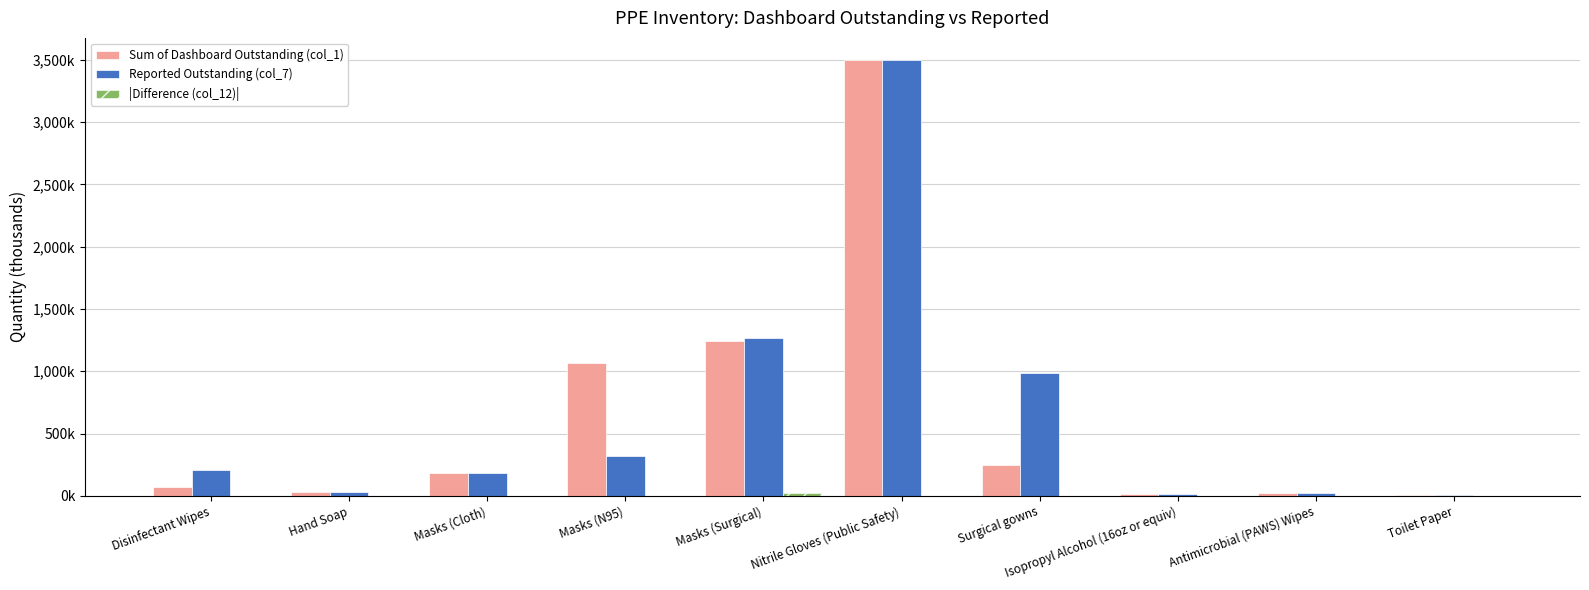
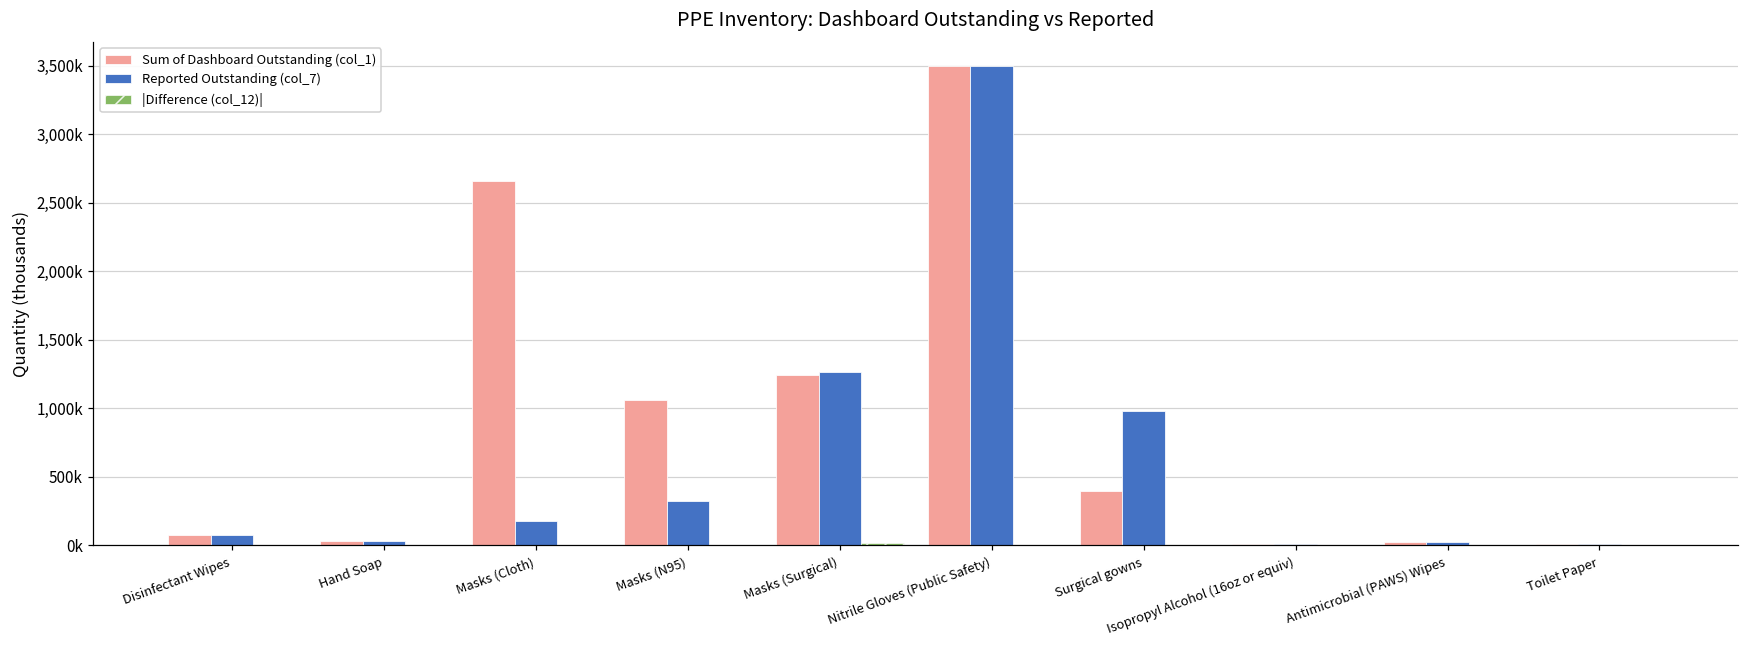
Reported Outstanding (col_7), Disinfectant Wipes: 210,000 -> 70,000
Sum of Dashboard Outstanding (col_1), Masks (Cloth): 180,000 -> 2,660,000
Sum of Dashboard Outstanding (col_1), Surgical gowns: 250,000 -> 400,000
